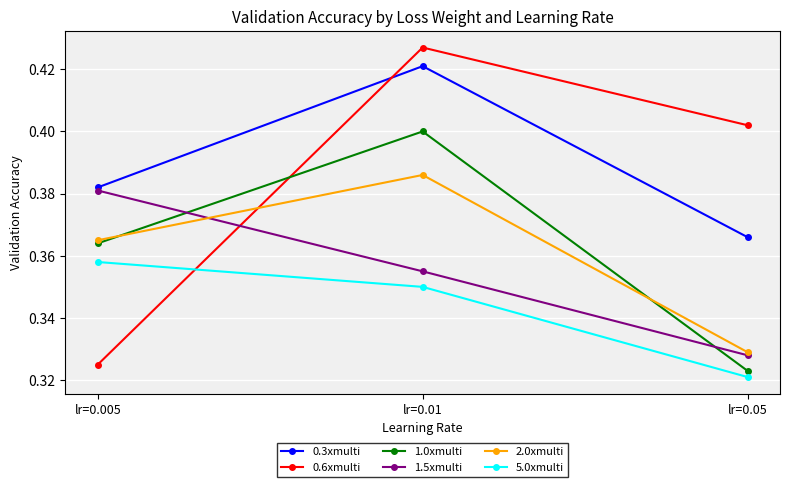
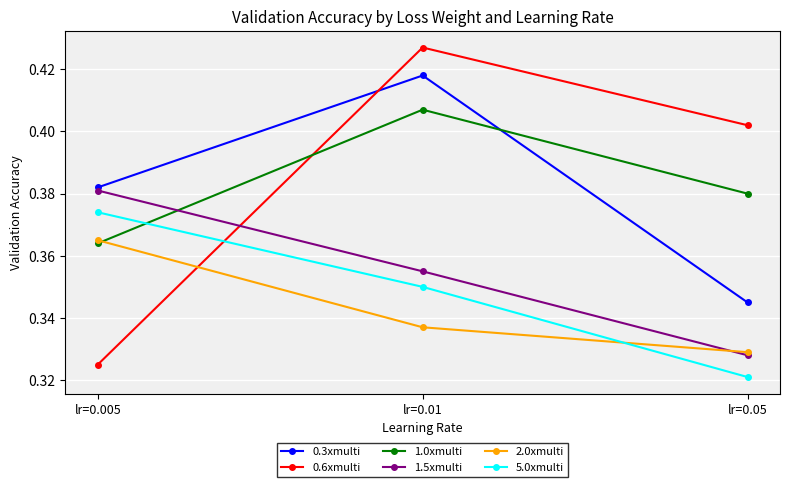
5.0xmulti, lr=0.005: 0.358 -> 0.374
0.3xmulti, lr=0.01: 0.421 -> 0.418
1.0xmulti, lr=0.01: 0.400 -> 0.407
2.0xmulti, lr=0.01: 0.386 -> 0.337
0.3xmulti, lr=0.05: 0.366 -> 0.345
1.0xmulti, lr=0.05: 0.323 -> 0.380
